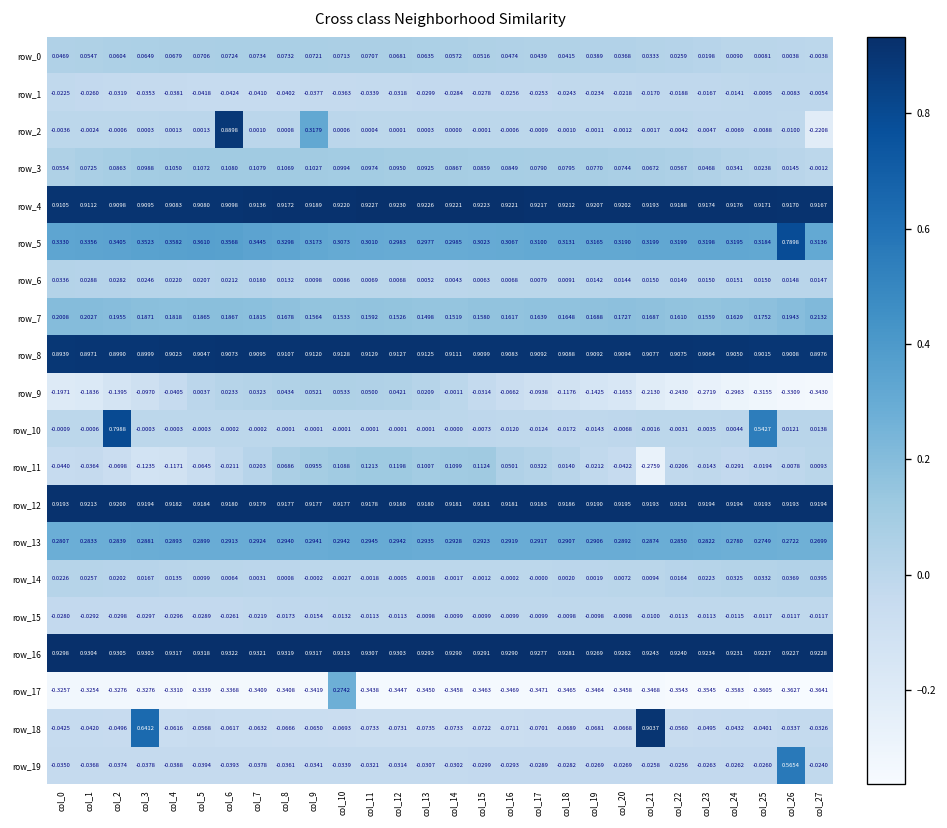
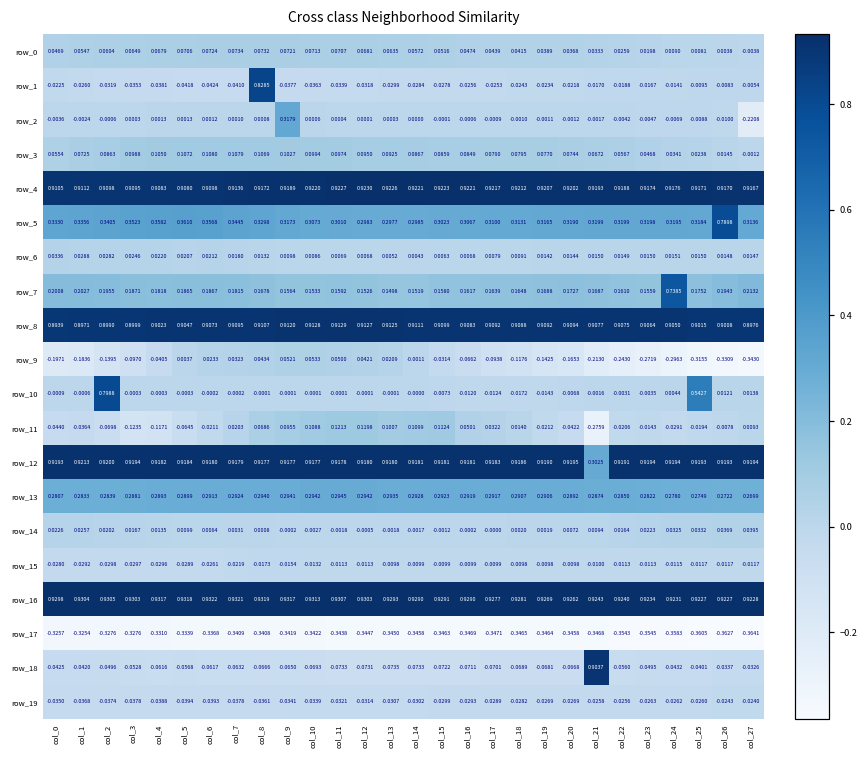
row_1, col_8: -0.0402 -> 0.8285
row_2, col_6: 0.8898 -> 0.0012
row_7, col_24: 0.1629 -> 0.7385
row_12, col_21: 0.9193 -> 0.3025
row_17, col_10: 0.2742 -> -0.3422
row_18, col_3: 0.6412 -> -0.0528
row_19, col_26: 0.5654 -> -0.0243
